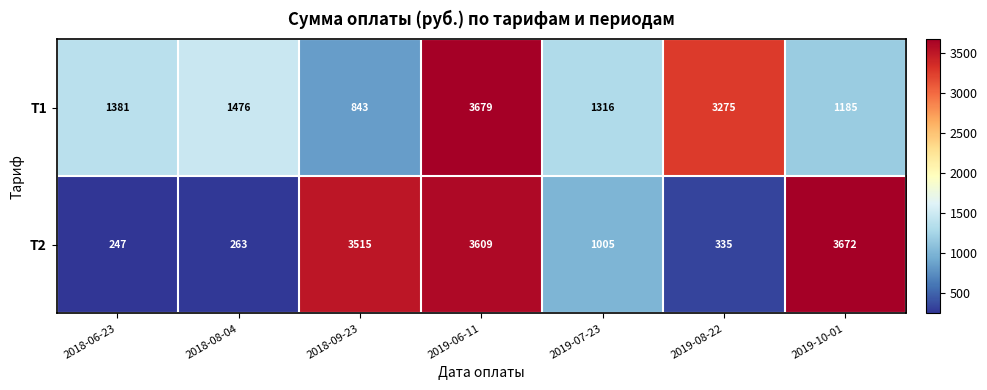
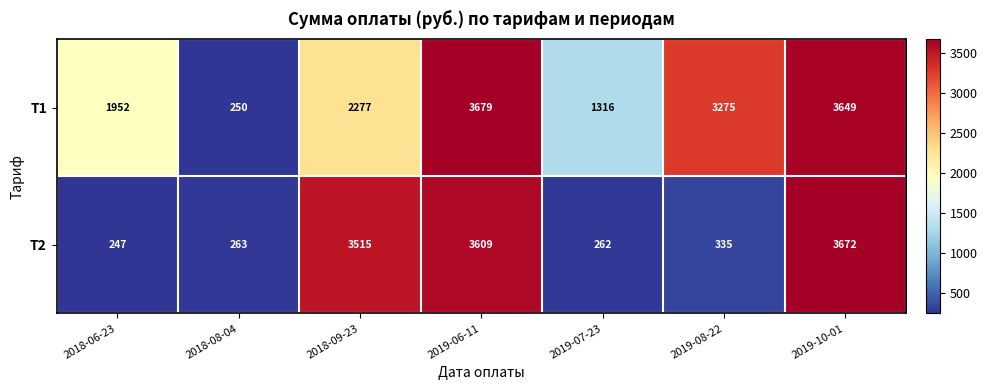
Т1, 2018-06-23: 1381 -> 1952
Т1, 2018-08-04: 1476 -> 250
Т1, 2018-09-23: 843 -> 2277
Т1, 2019-10-01: 1185 -> 3649
Т2, 2019-07-23: 1005 -> 262
